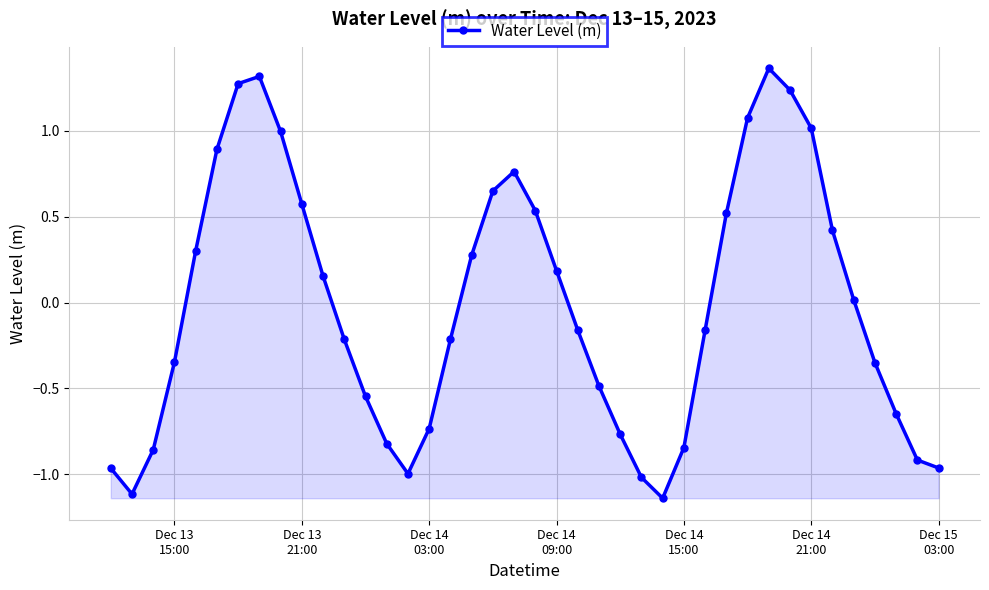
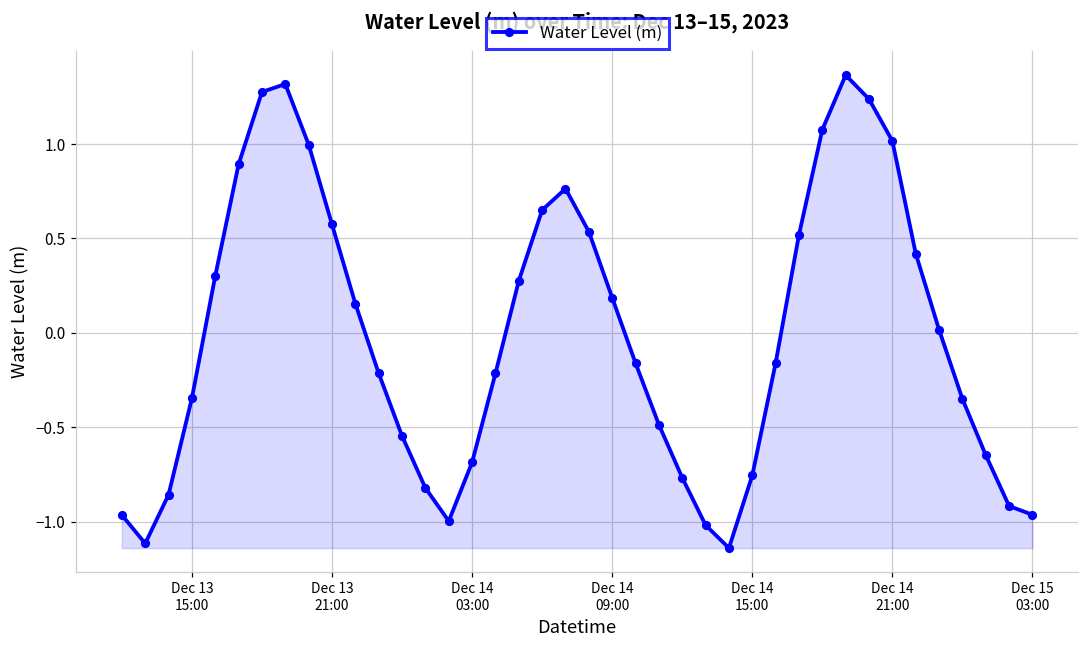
Dec 14 03:00: -0.73 -> -0.69
Dec 14 15:00: -0.84 -> -0.76
